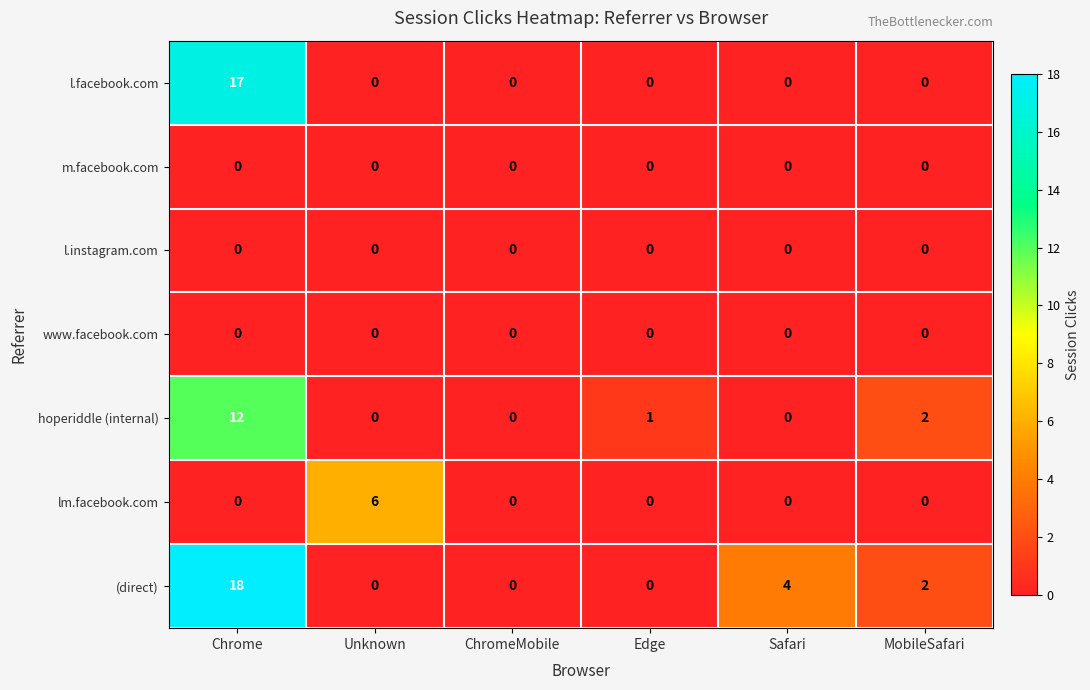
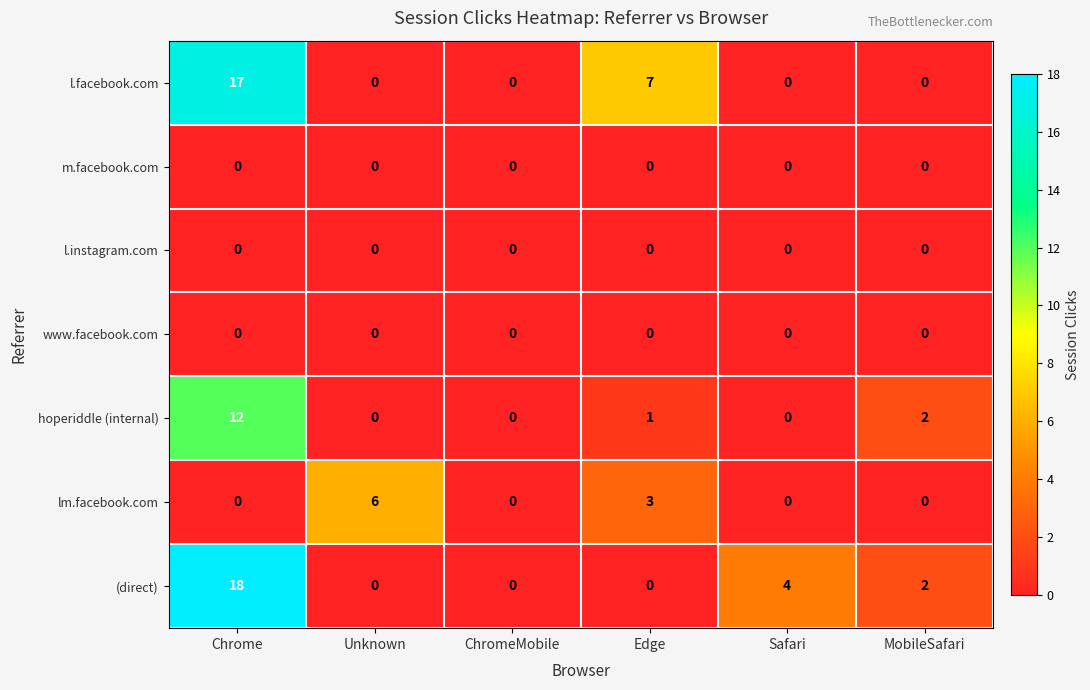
l.facebook.com, Edge: 0 -> 7
lm.facebook.com, Edge: 0 -> 3
